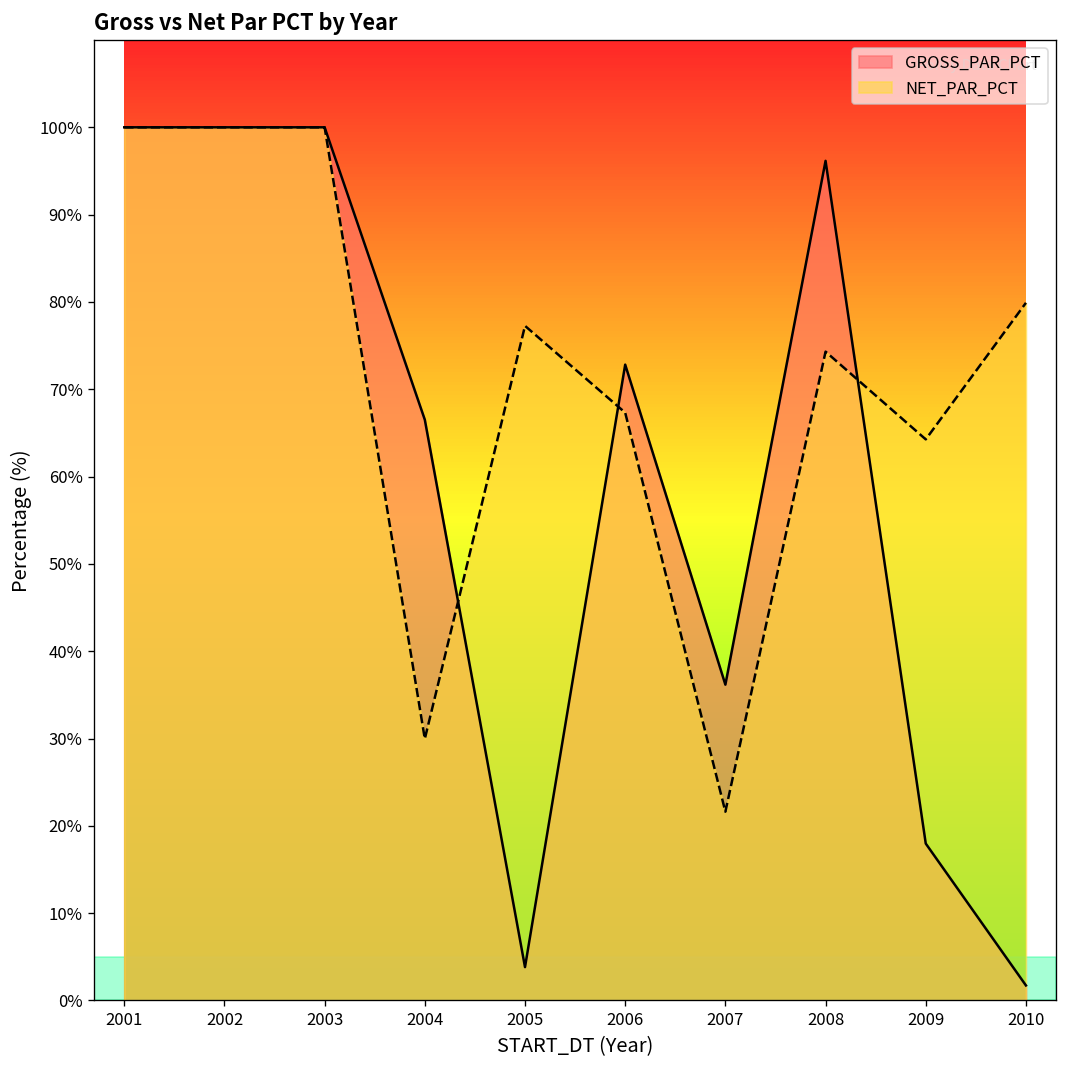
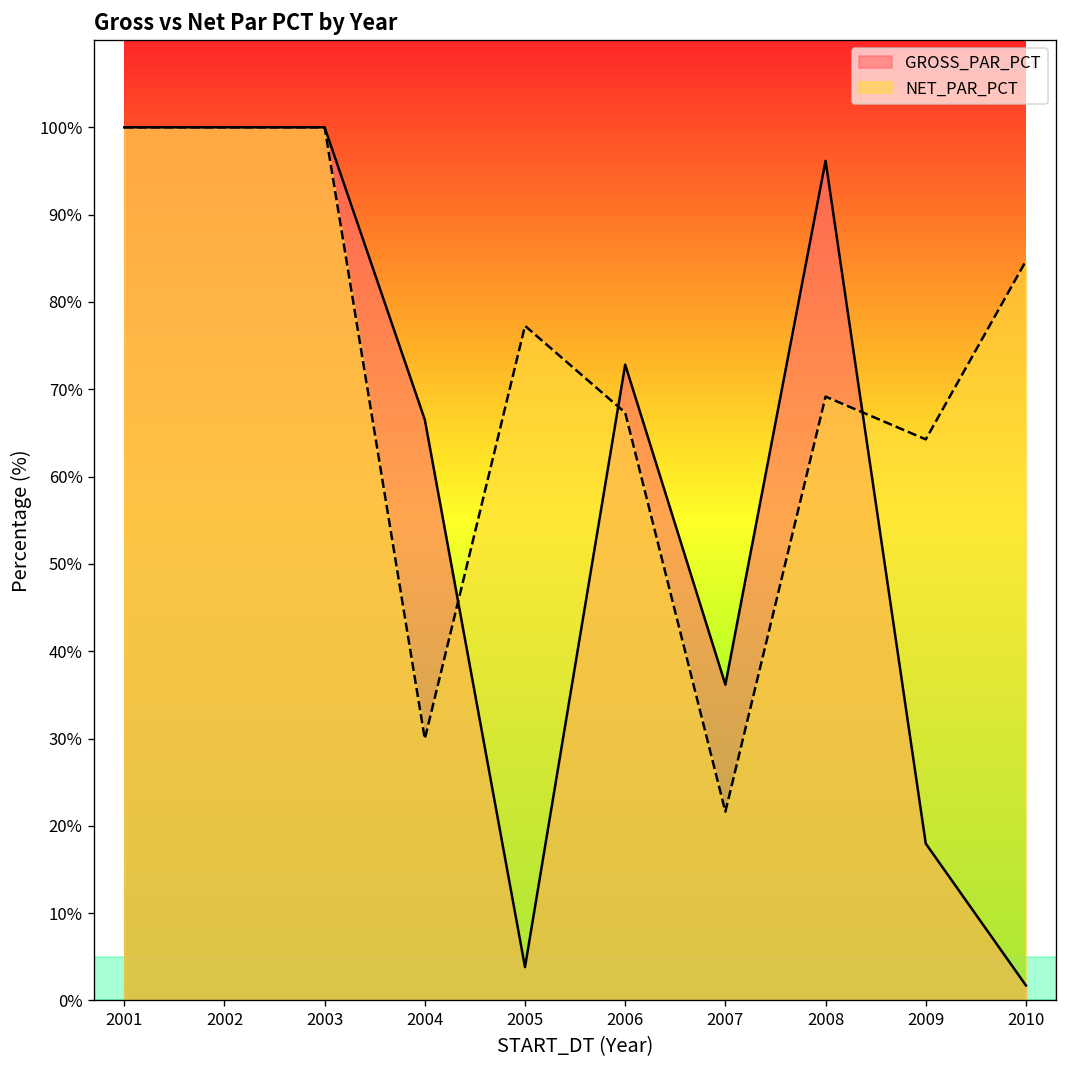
NET_PAR_PCT, 2008: 74% -> 69%
NET_PAR_PCT, 2010: 80% -> 85%
